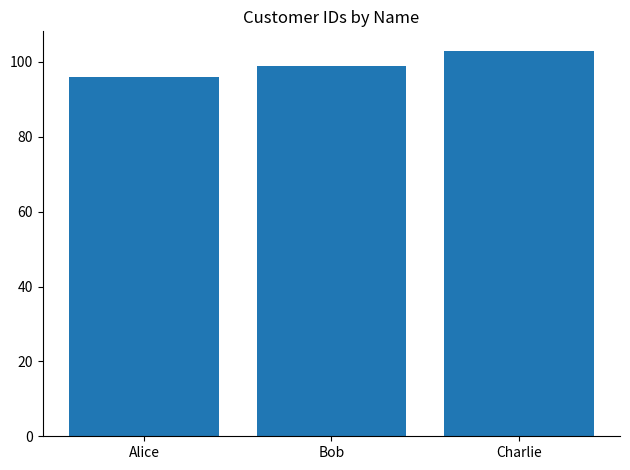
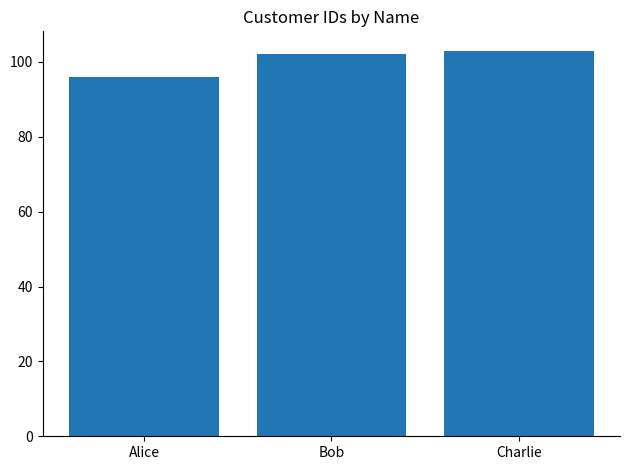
Bob: 99 -> 102
